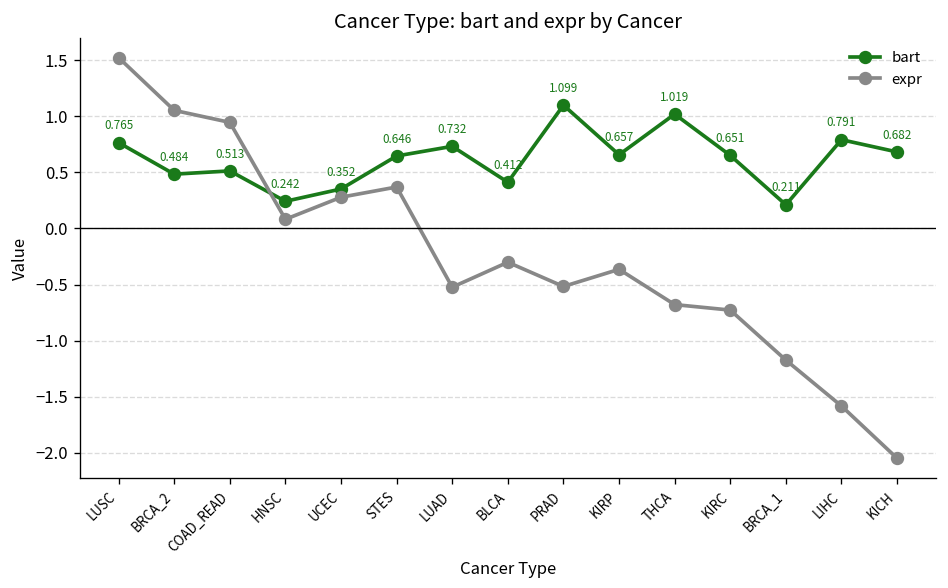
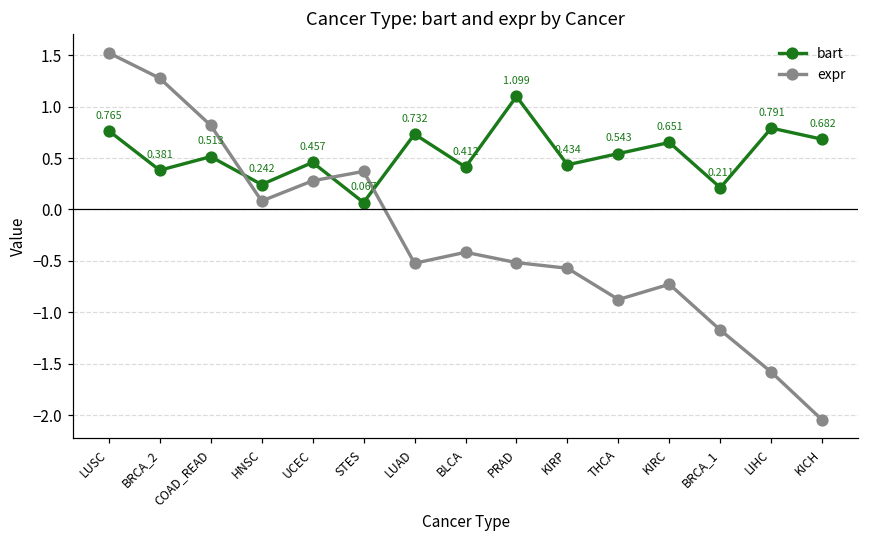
bart, BRCA_2: 0.484 -> 0.381
expr, BRCA_2: 1.1 -> 1.3
expr, COAD_READ: 0.9 -> 0.8
bart, UCEC: 0.352 -> 0.457
bart, STES: 0.646 -> 0.067
expr, BLCA: -0.3 -> -0.4
bart, KIRP: 0.657 -> 0.434
expr, KIRP: -0.4 -> -0.6
bart, THCA: 1.019 -> 0.543
expr, THCA: -0.7 -> -0.9
